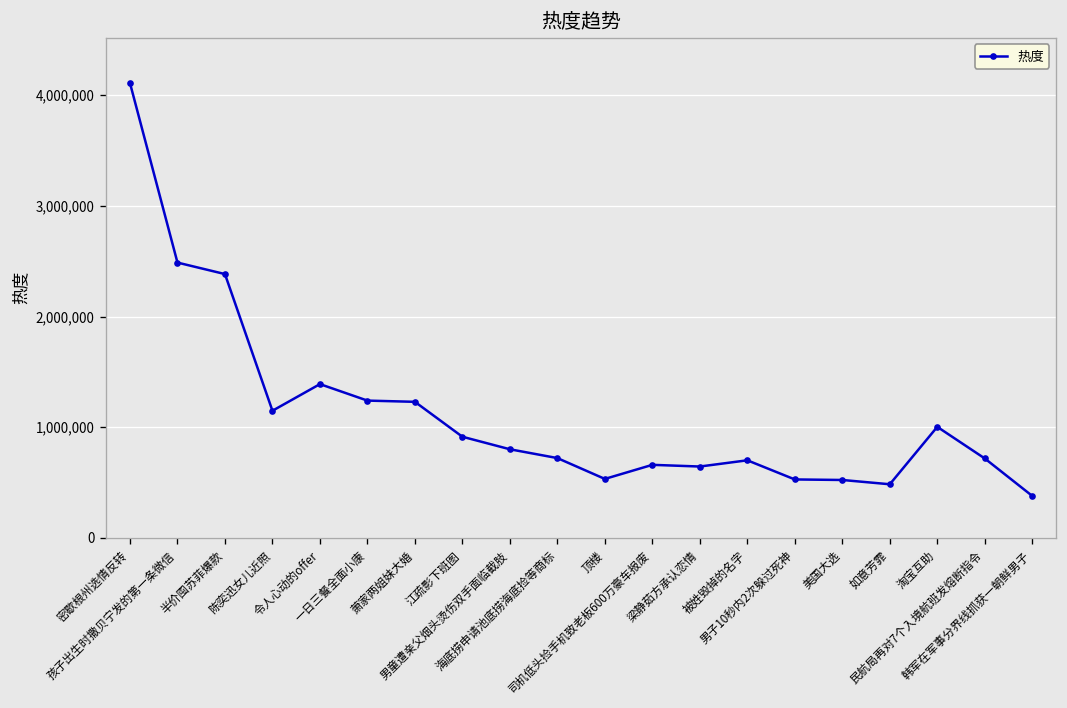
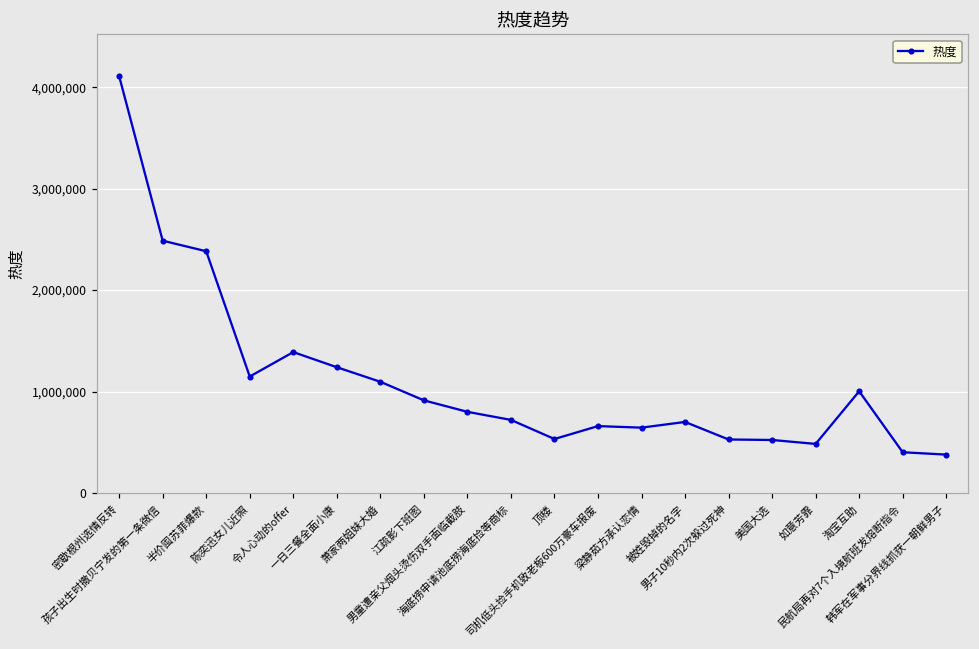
萧家两姐妹大婚: 1,200,000 -> 1,100,000
民航局再对7个入境航班发熔断指令: 700,000 -> 400,000
